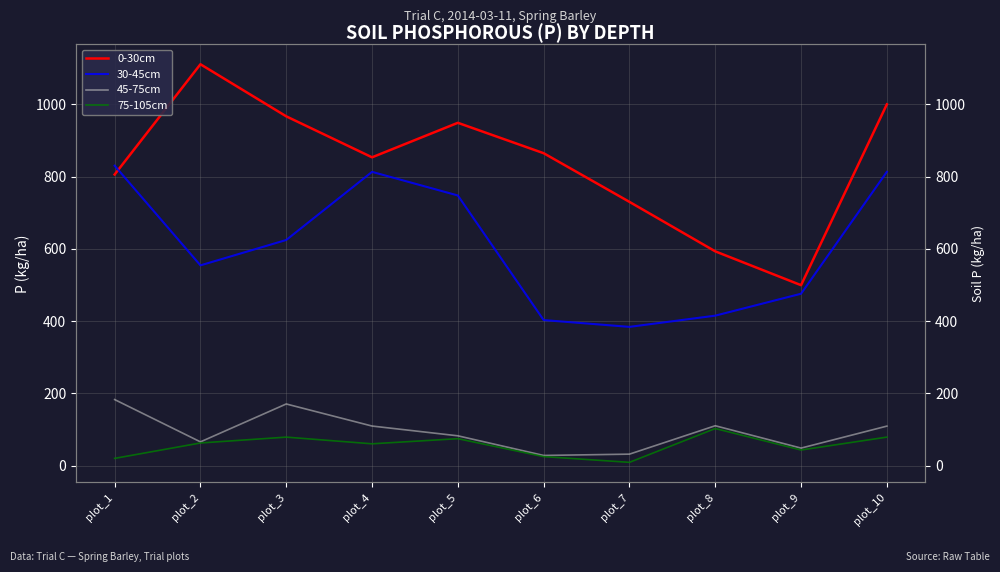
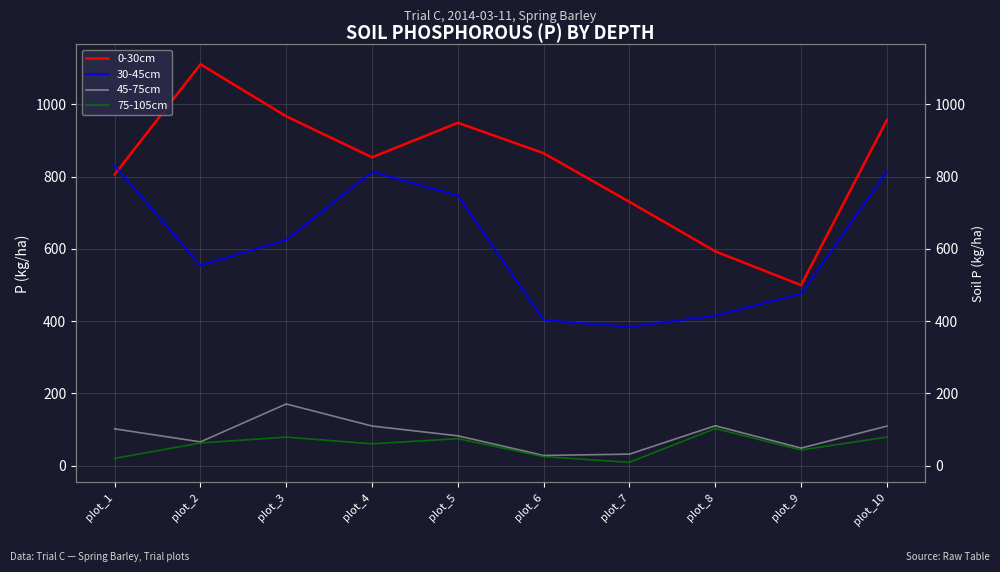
45-75cm, plot_1: 180 -> 100
0-30cm, plot_10: 1000 -> 960
